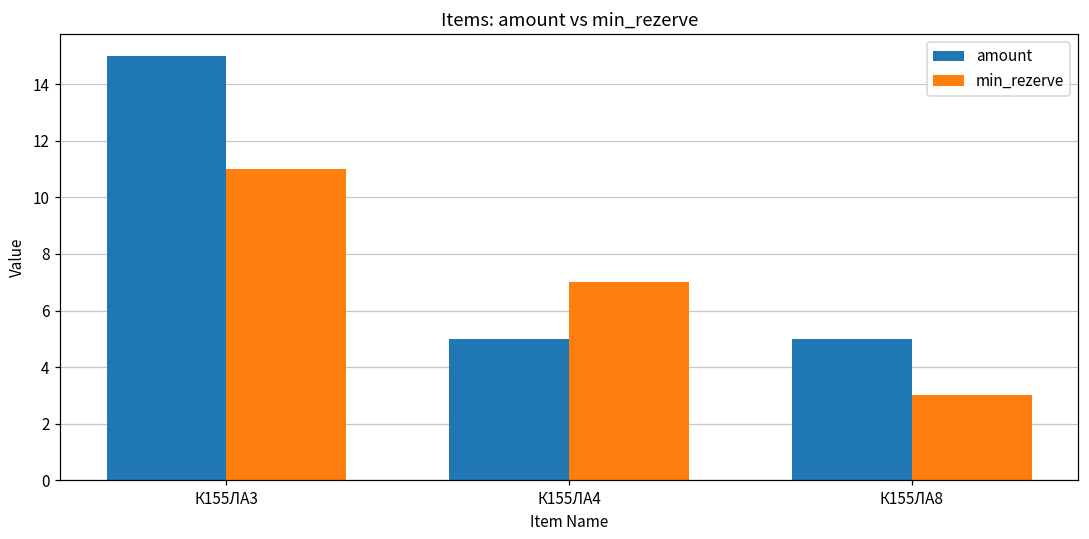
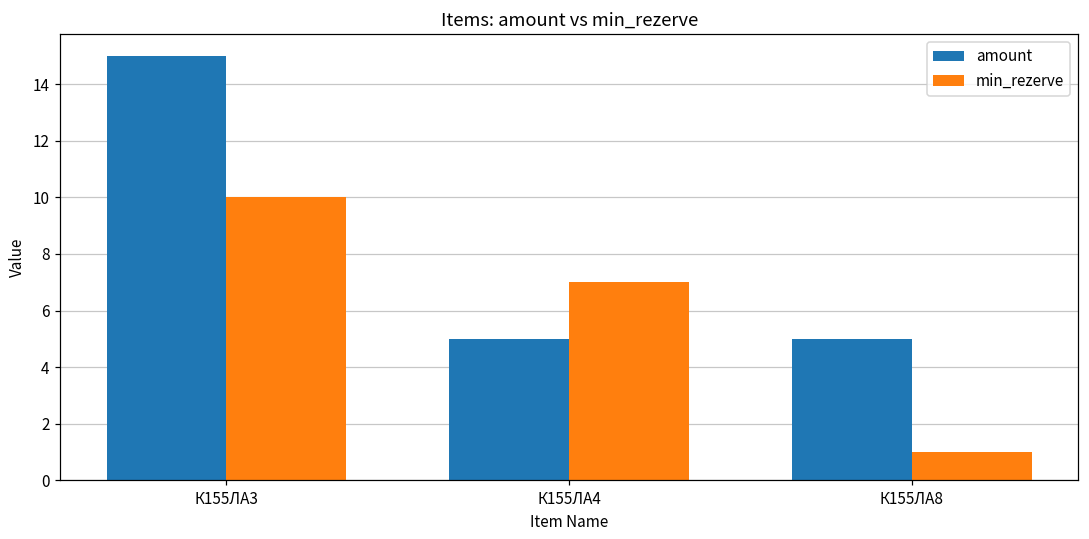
min_rezerve, К155ЛА3: 11 -> 10
min_rezerve, К155ЛА8: 3 -> 1
